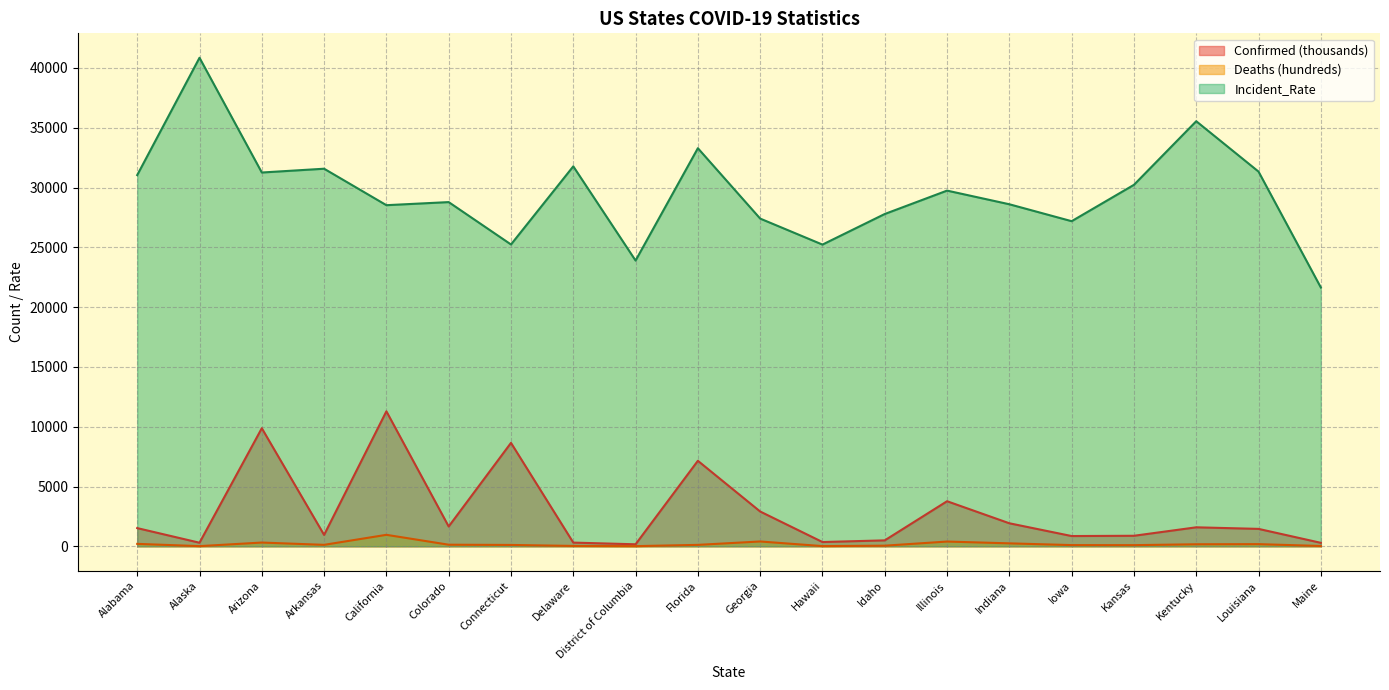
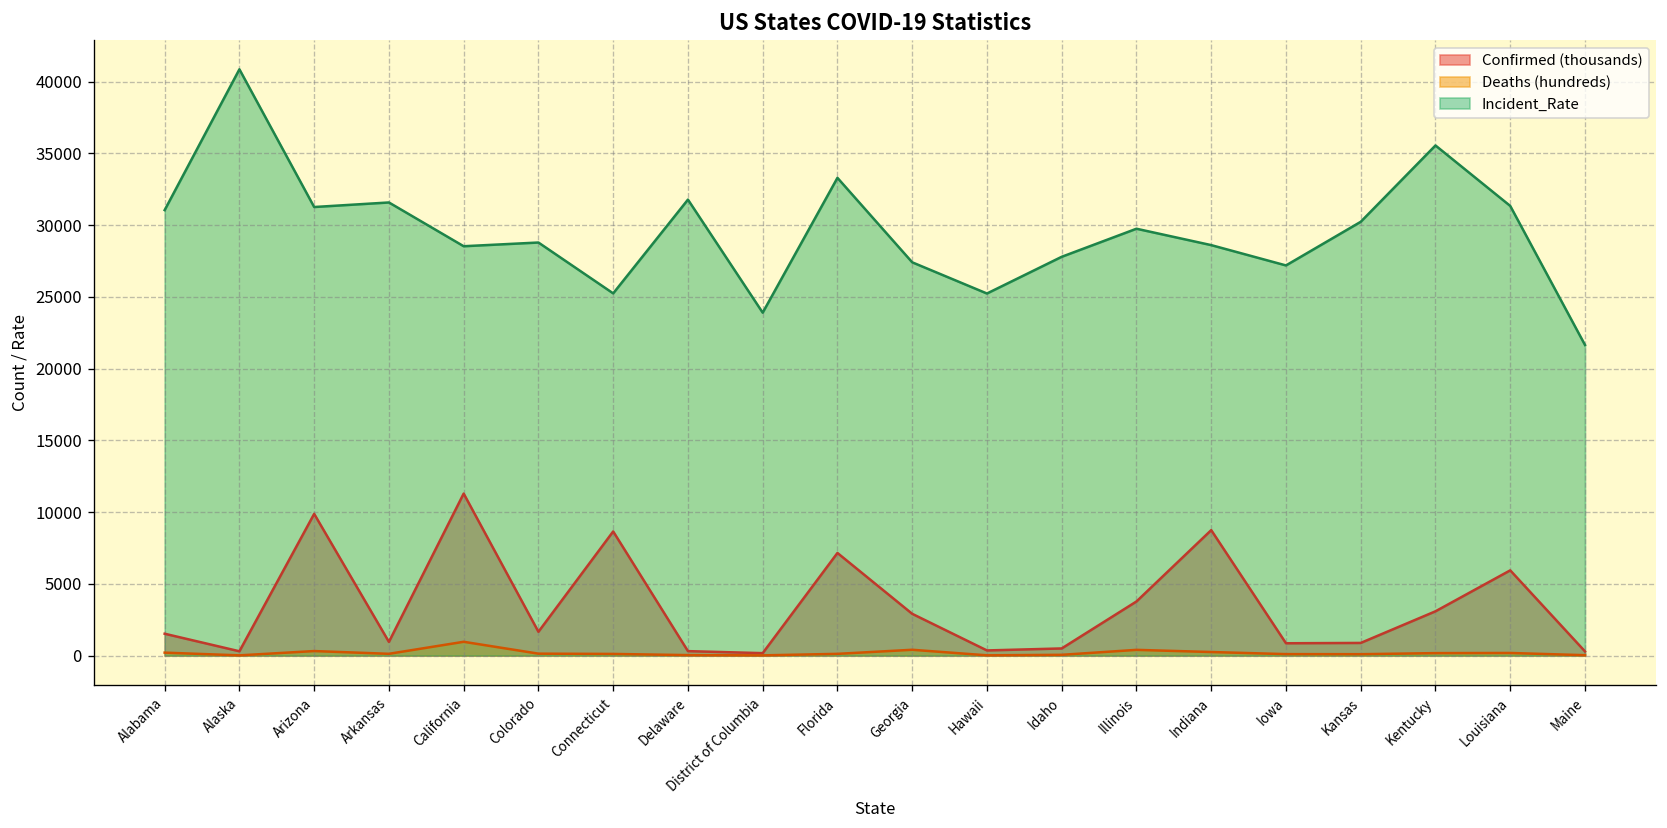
Confirmed (thousands), Indiana: 1900 -> 8700
Confirmed (thousands), Kentucky: 1600 -> 3100
Confirmed (thousands), Louisiana: 1500 -> 5900
